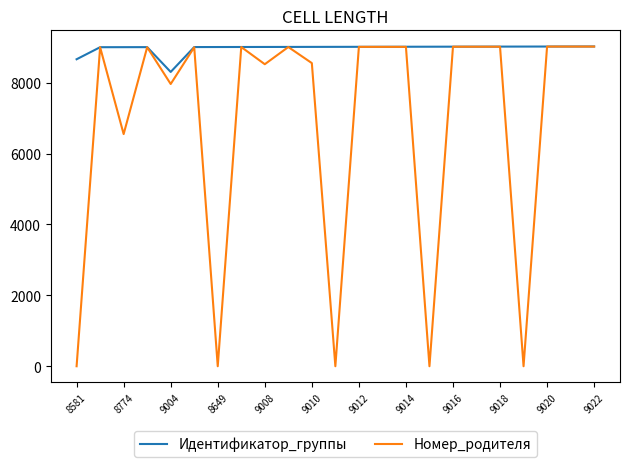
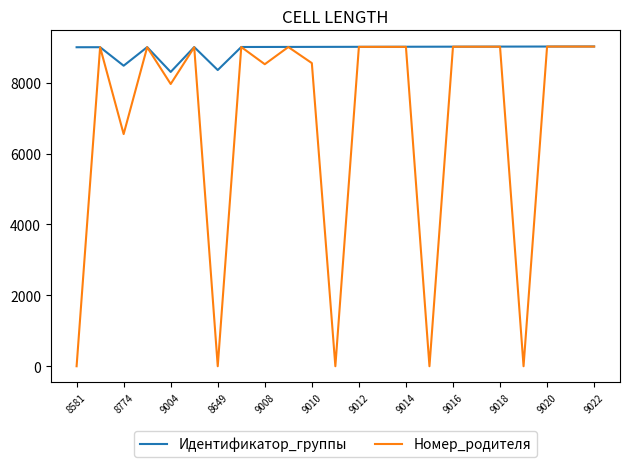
Идентификатор_группы, 8581: 8700 -> 9000
Идентификатор_группы, 8774: 9000 -> 8500
Идентификатор_группы, 8649: 9000 -> 8400
